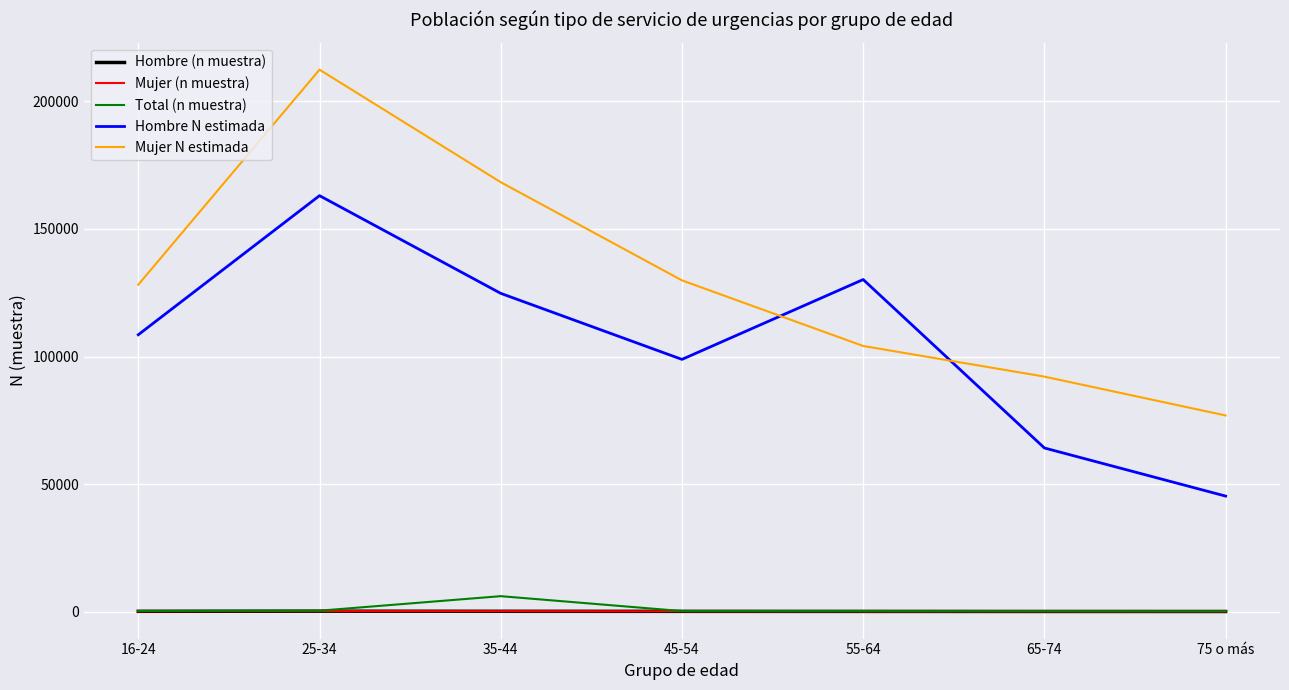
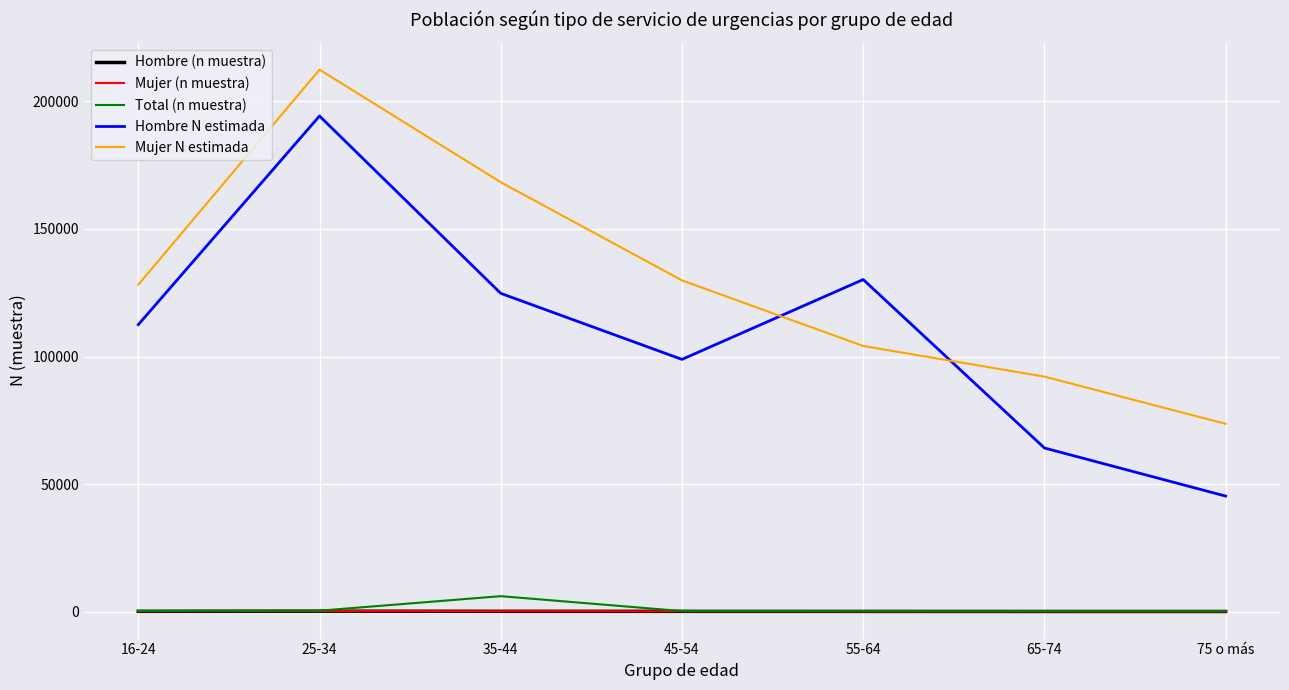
Hombre N estimada, 16-24: 109000 -> 112000
Hombre N estimada, 25-34: 163000 -> 194000
Mujer N estimada, 75 o más: 77000 -> 74000
